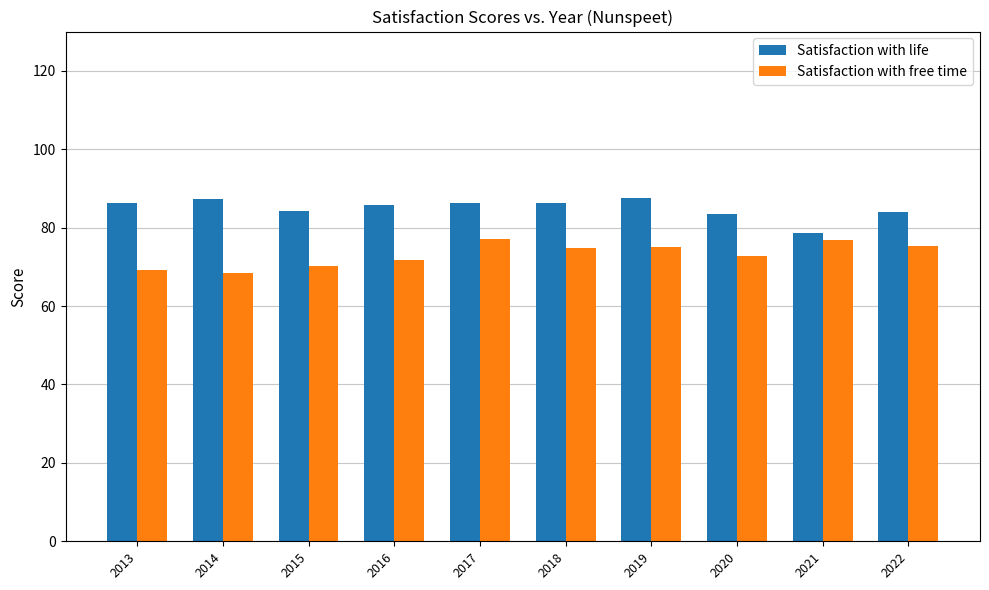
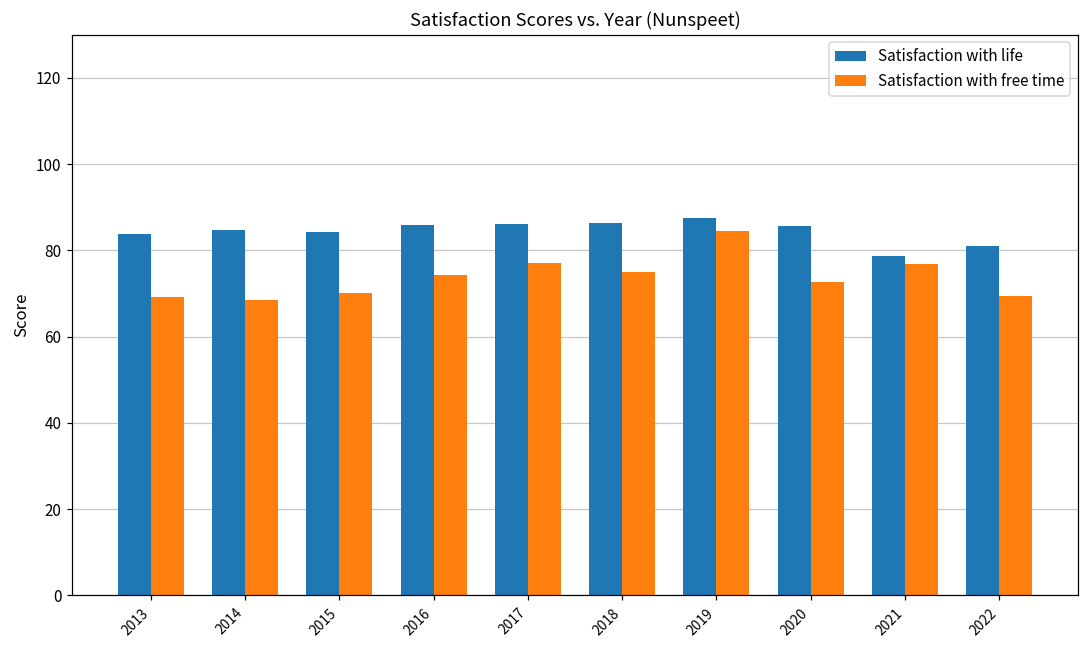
Satisfaction with life, 2013: 86 -> 84
Satisfaction with life, 2014: 87 -> 85
Satisfaction with free time, 2016: 72 -> 74
Satisfaction with free time, 2019: 75 -> 85
Satisfaction with life, 2020: 84 -> 86
Satisfaction with life, 2022: 84 -> 81
Satisfaction with free time, 2022: 75 -> 70
